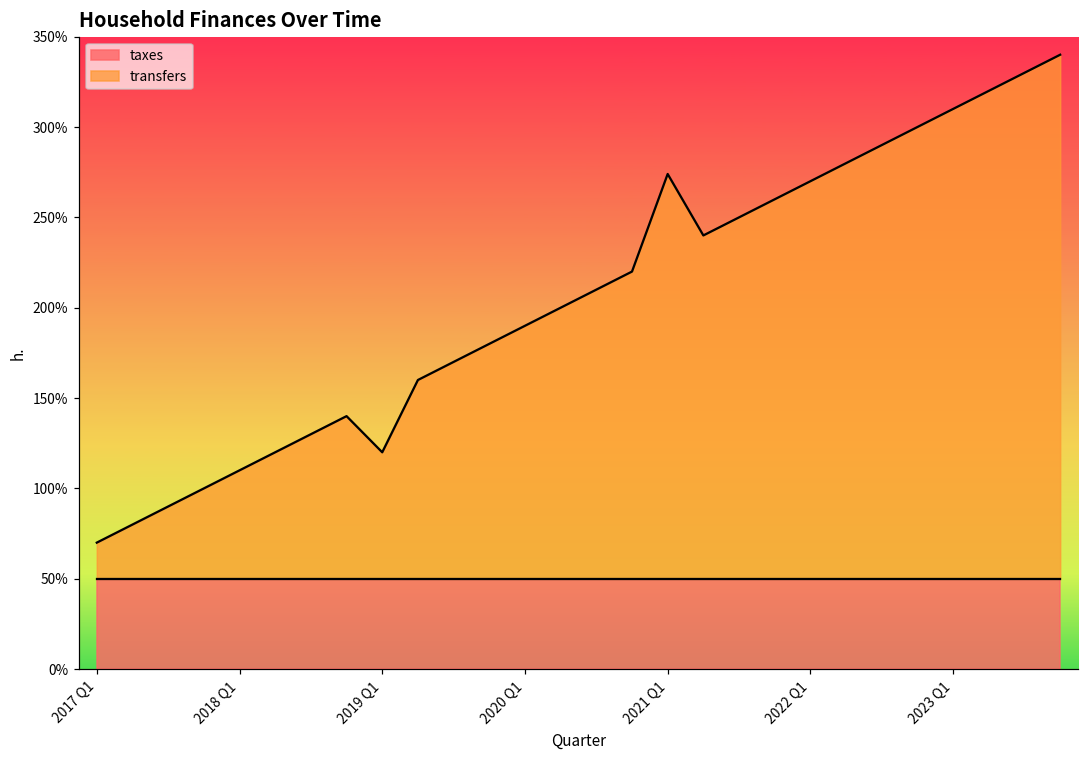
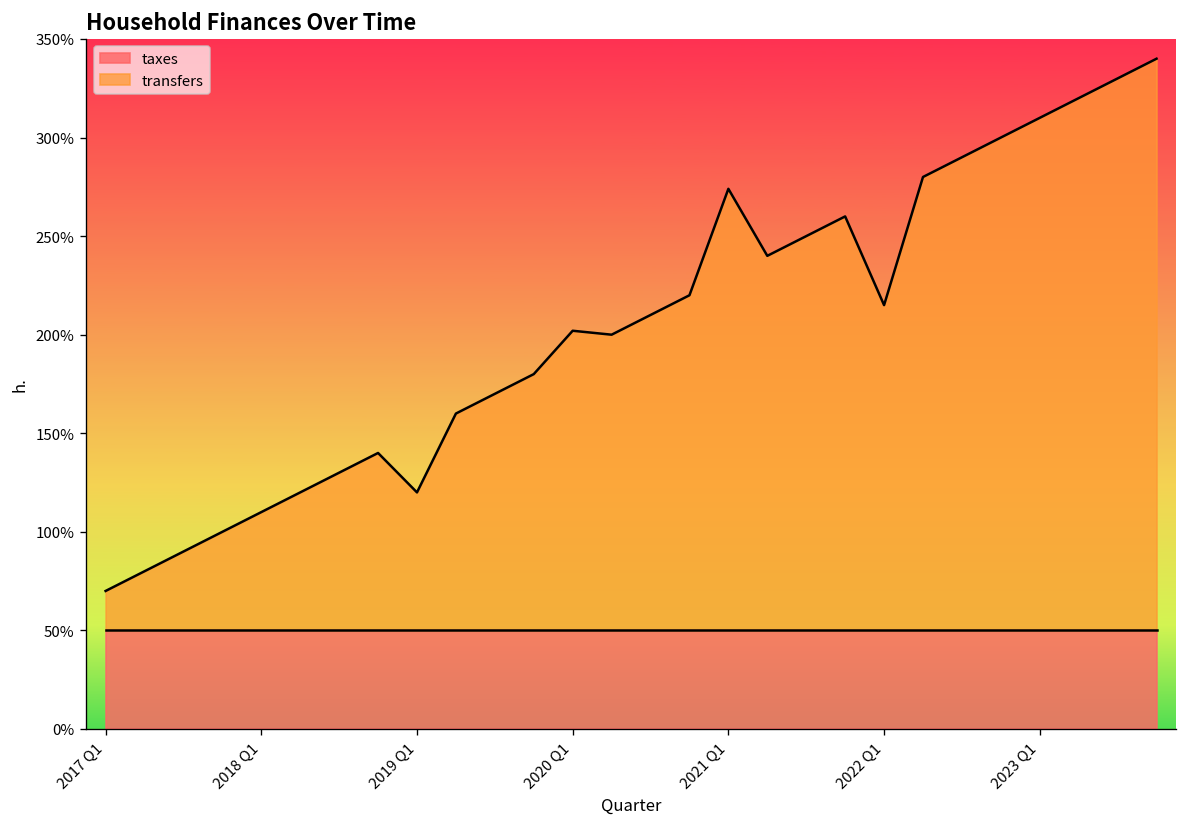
transfers, 2020 Q1: 190% -> 202%
transfers, 2022 Q1: 270% -> 215%
